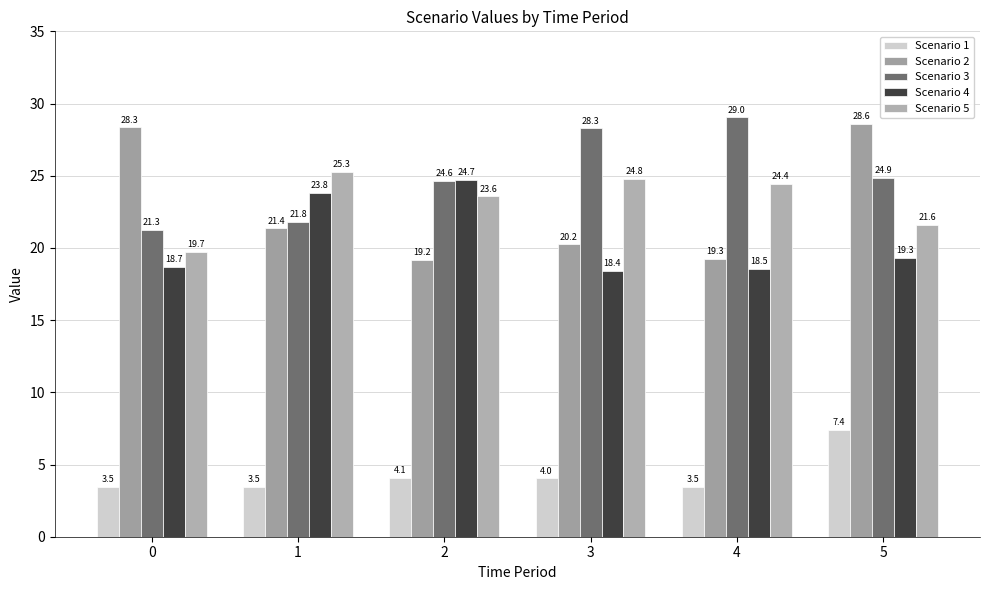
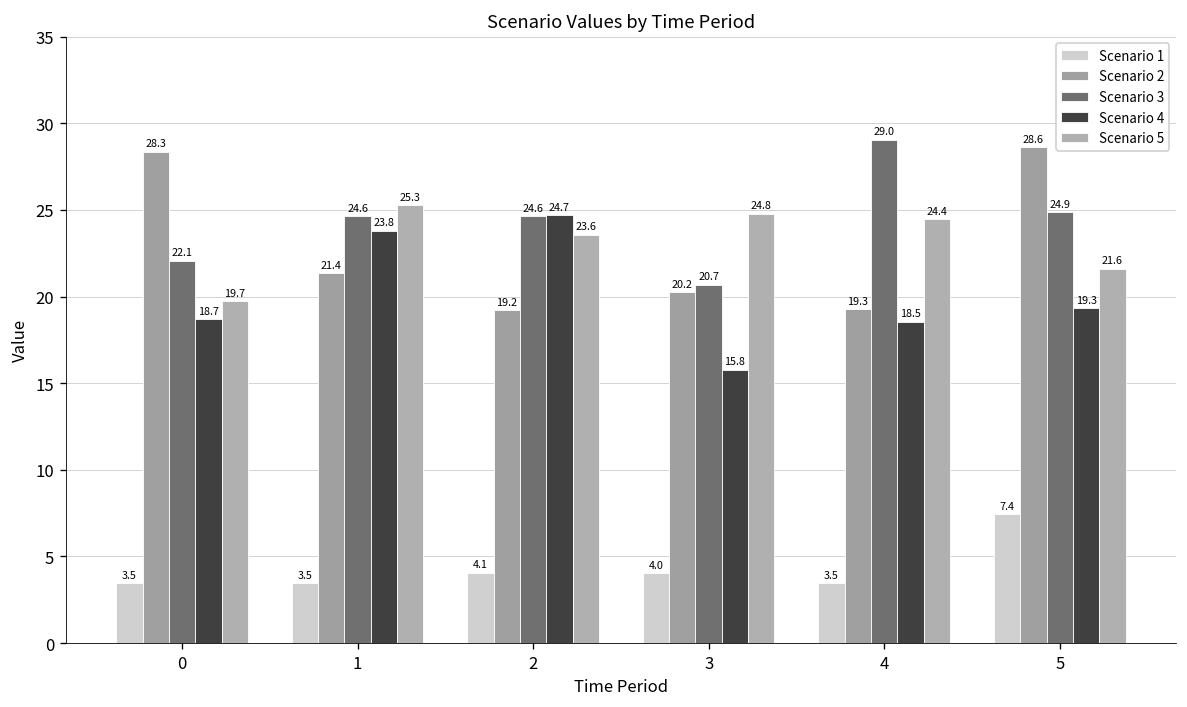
Scenario 3, 0: 21.3 -> 22.1
Scenario 3, 1: 21.8 -> 24.6
Scenario 3, 3: 28.3 -> 20.7
Scenario 4, 3: 18.4 -> 15.8
